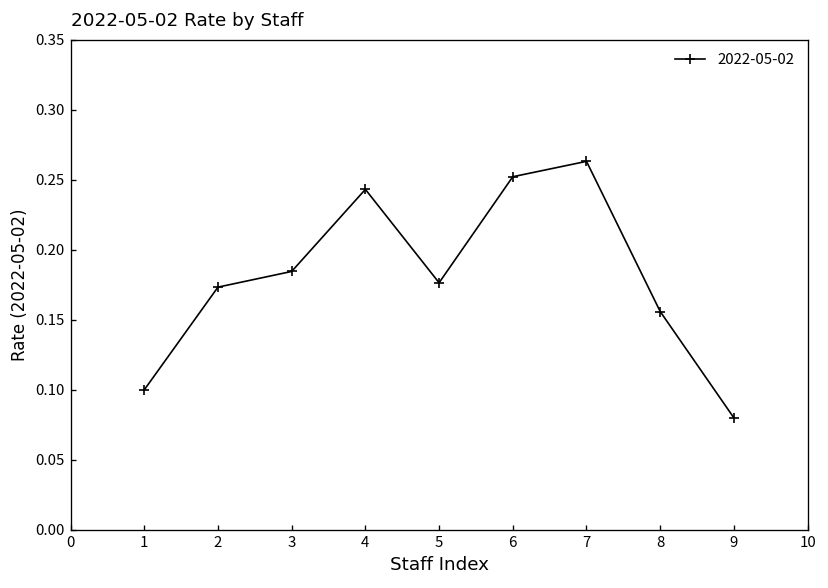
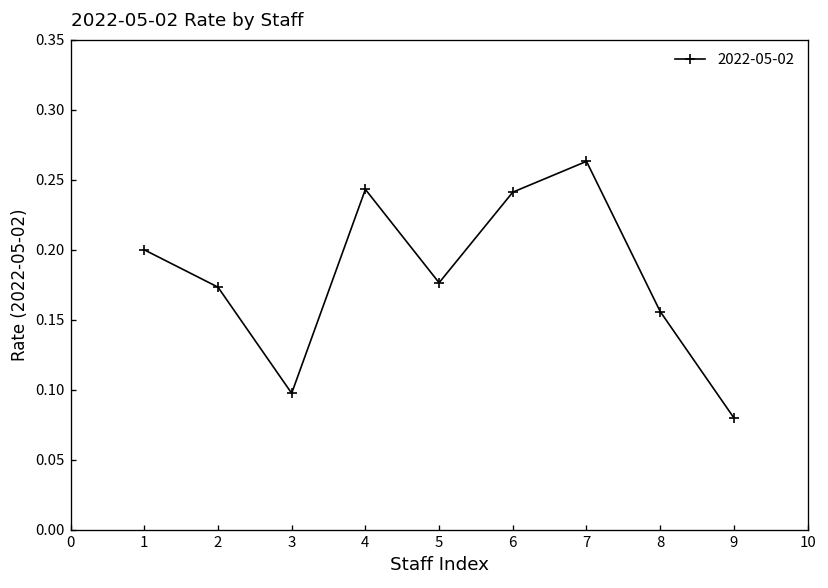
1: 0.1 -> 0.2
3: 0.185 -> 0.098
6: 0.252 -> 0.241
